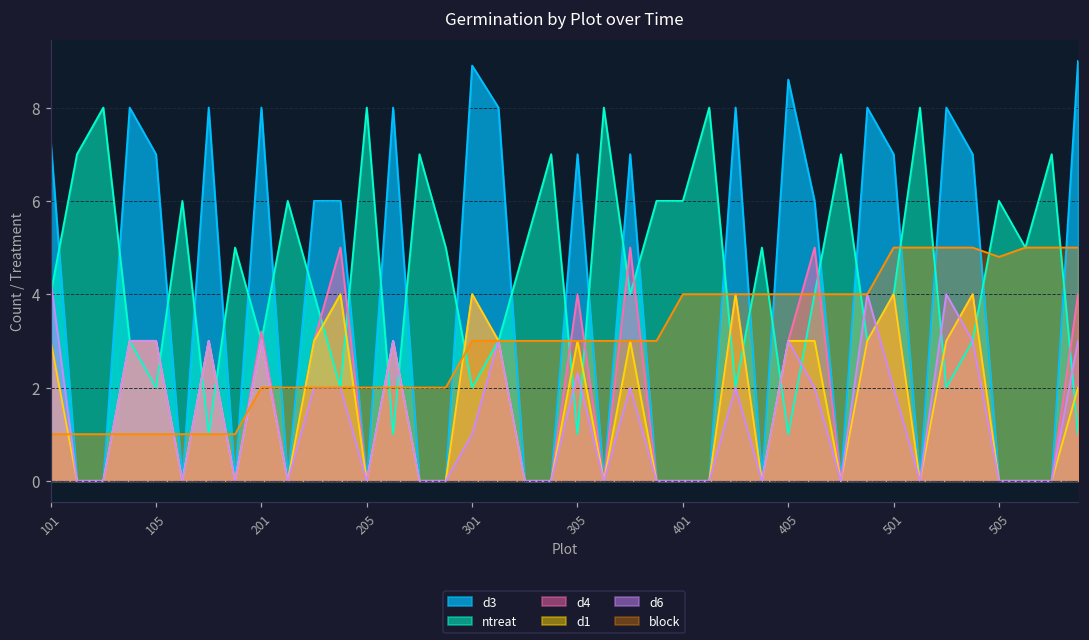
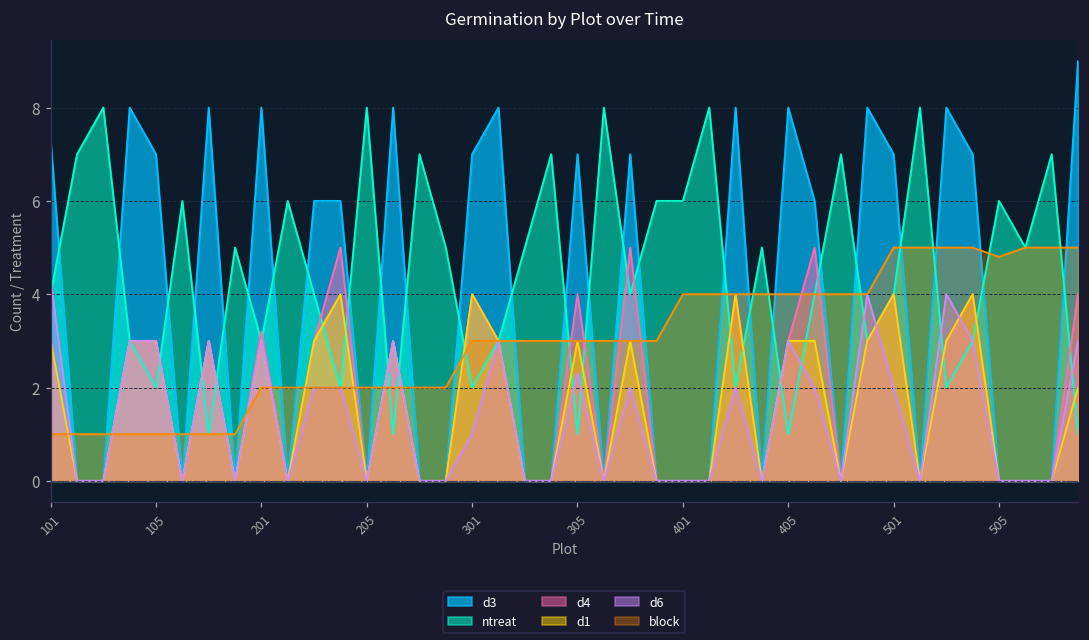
d3, 301: 8.9 -> 7.0
d3, 405: 8.6 -> 8.0
